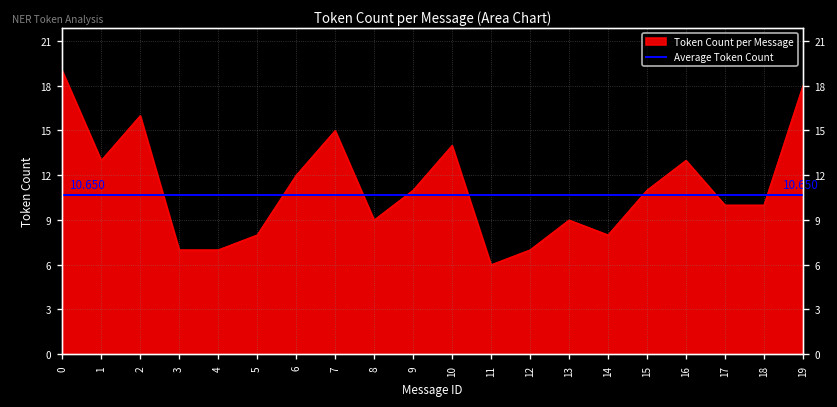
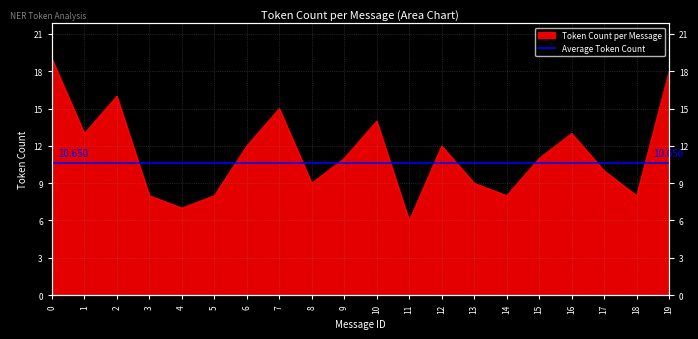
Token Count per Message, 3: 7 -> 8
Token Count per Message, 12: 7 -> 12
Token Count per Message, 18: 10 -> 8
